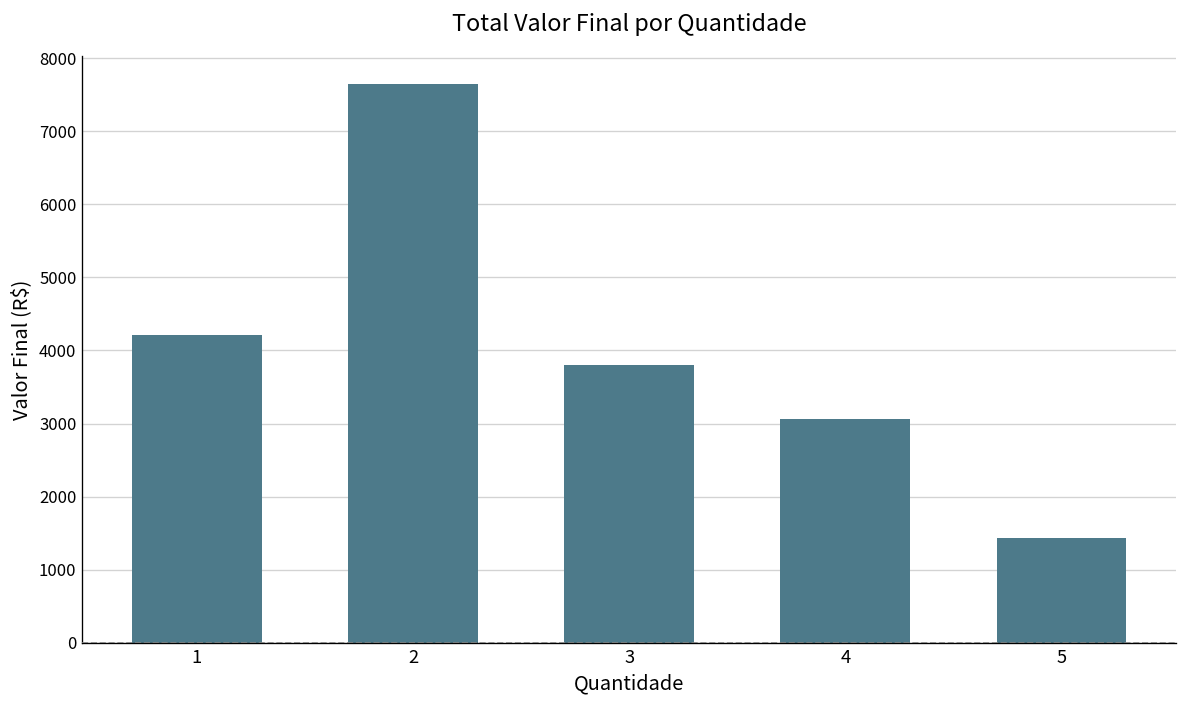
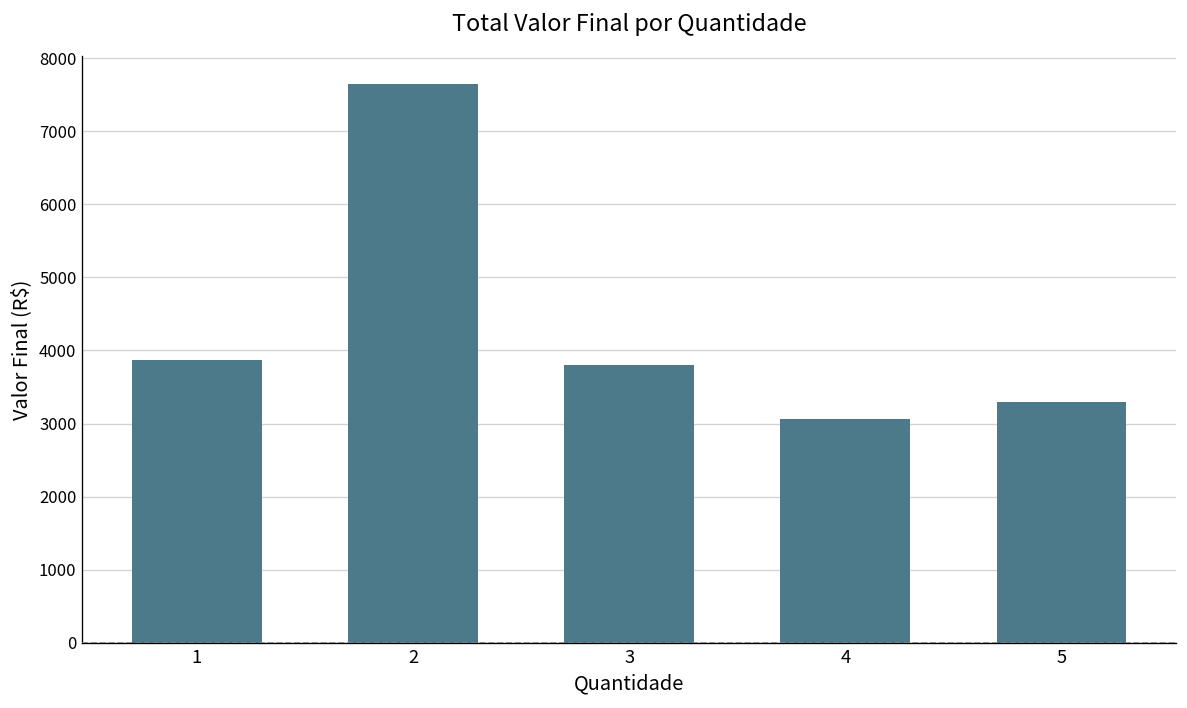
1: 4200 -> 3900
5: 1400 -> 3300
